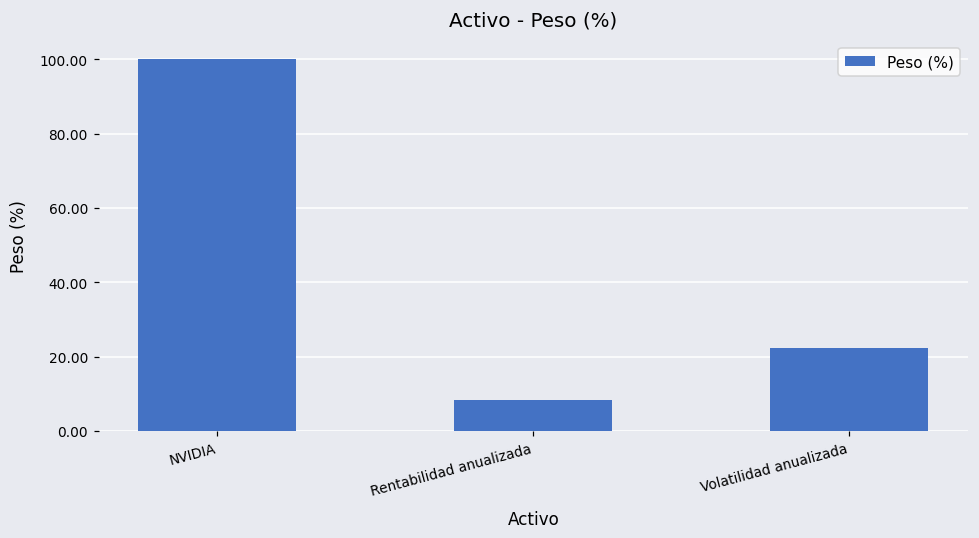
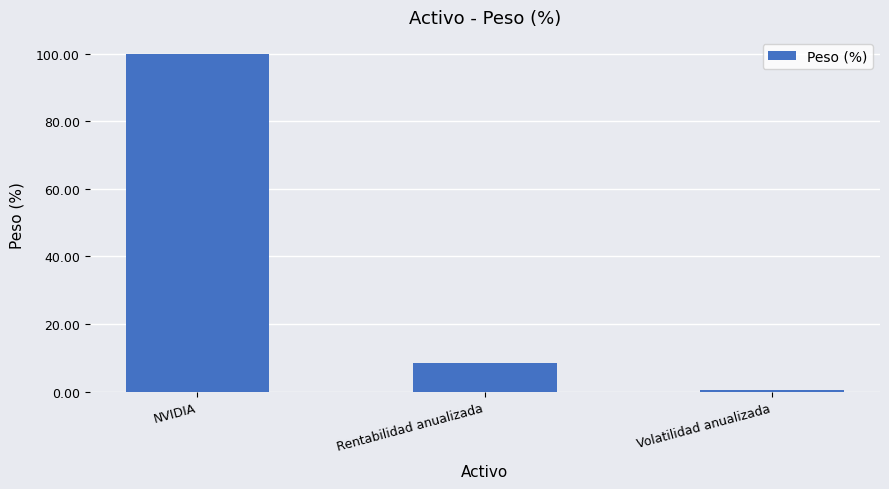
Volatilidad anualizada: 22 -> 1
